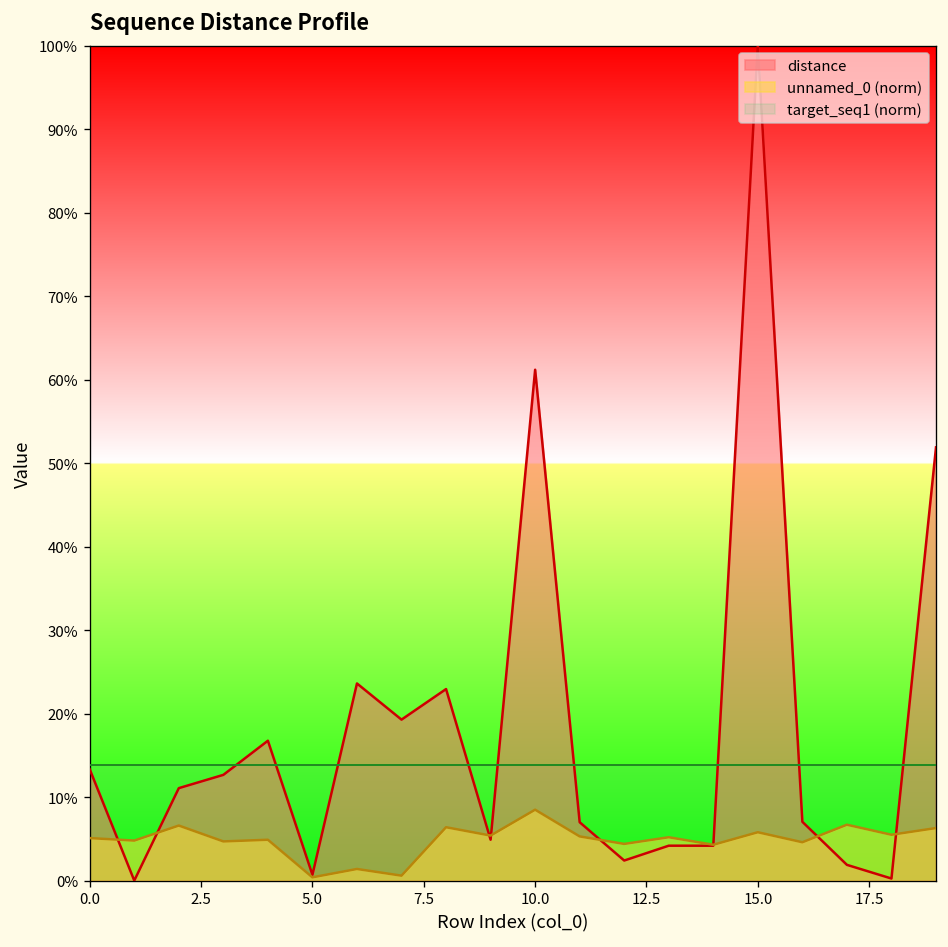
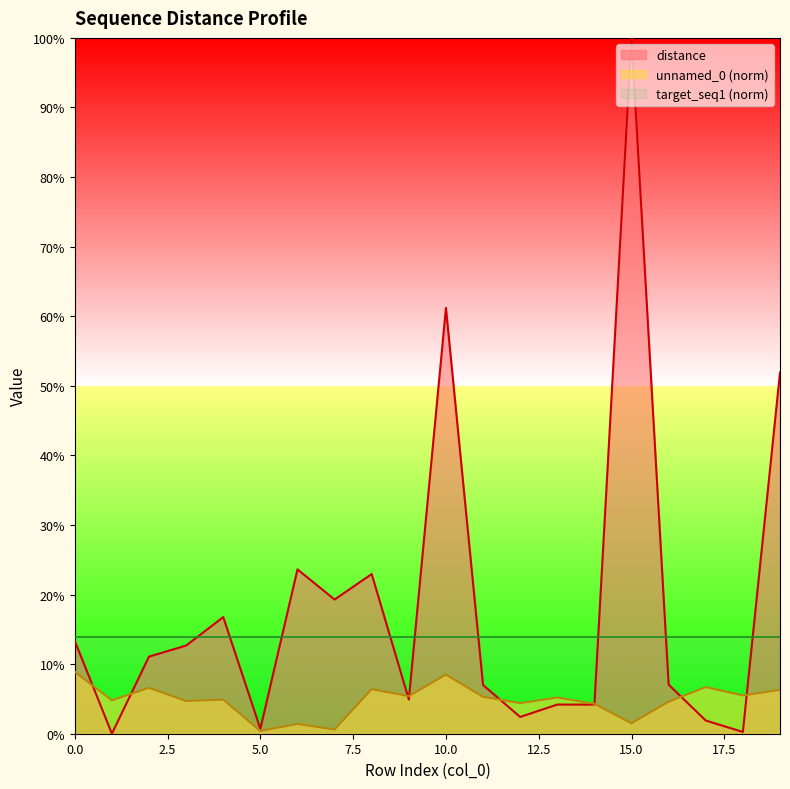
unnamed_0 (norm), 0.0: 5% -> 9%
unnamed_0 (norm), 15.0: 6% -> 2%
